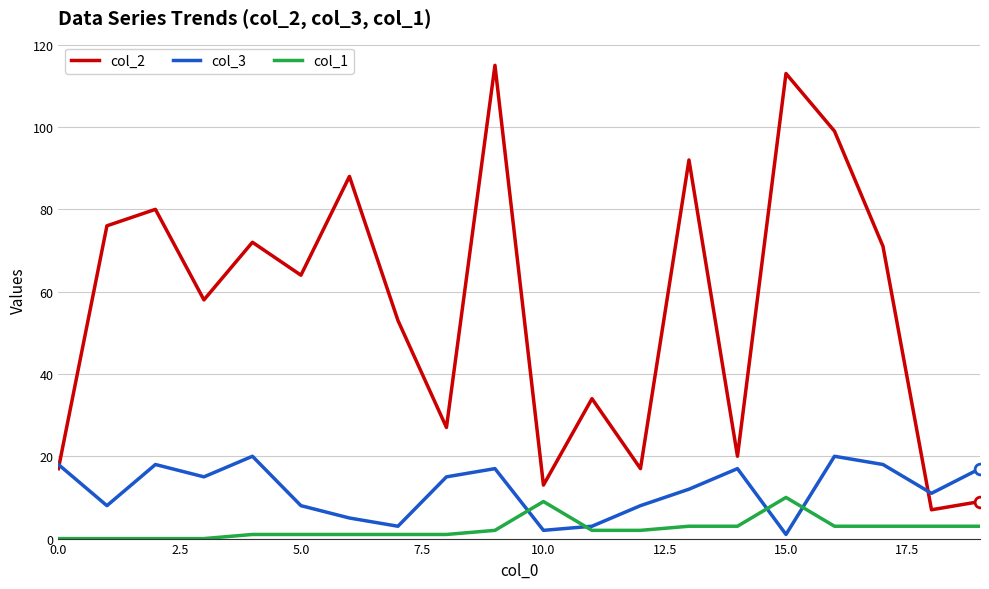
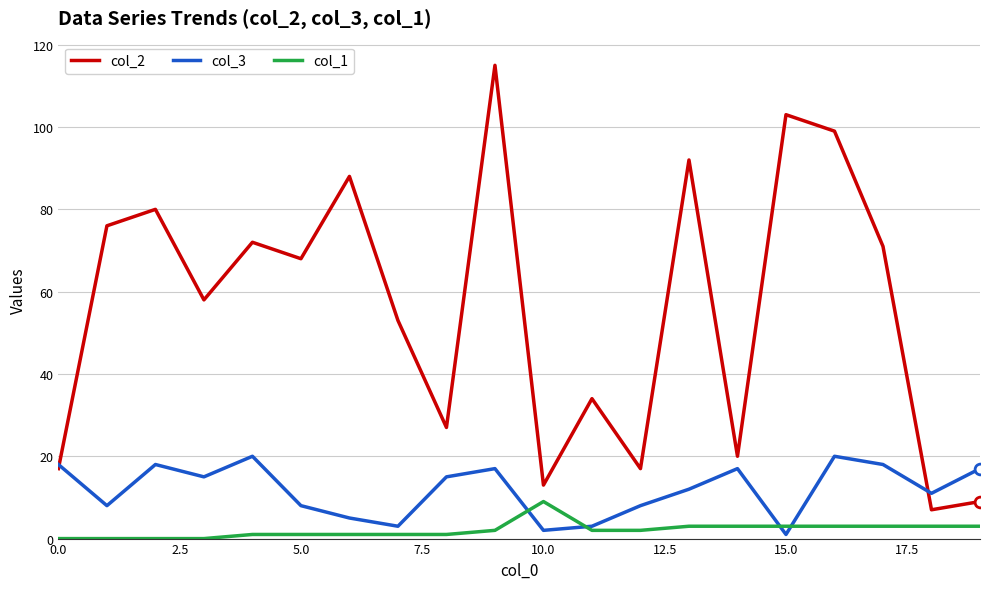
col_2, 5.0: 64 -> 68
col_2, 15.0: 113 -> 103
col_1, 15.0: 10 -> 3
